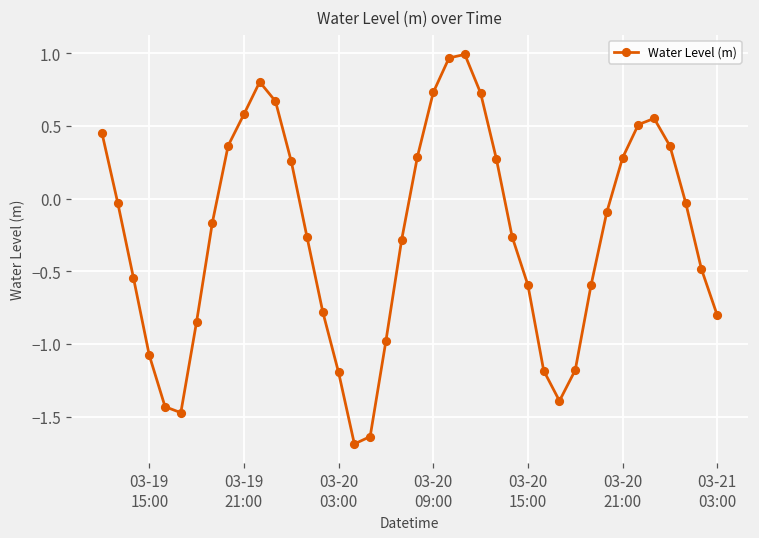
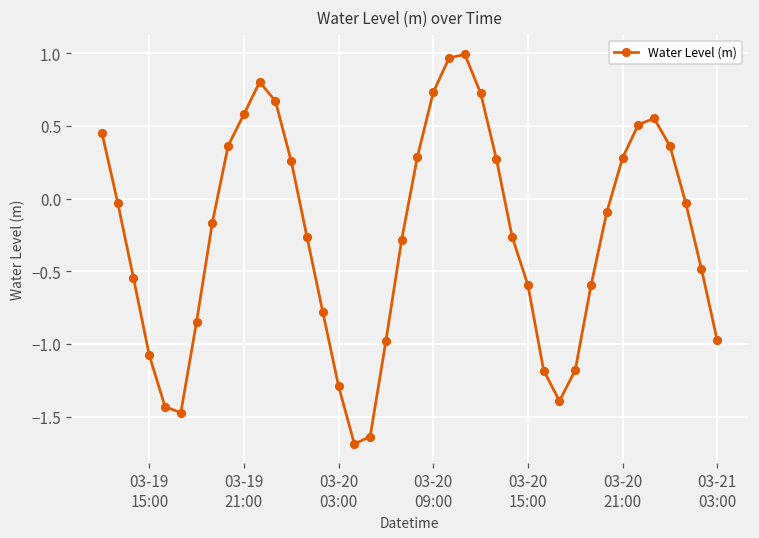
03-20 03:00: -1.20 -> -1.29
03-21 03:00: -0.80 -> -0.98
